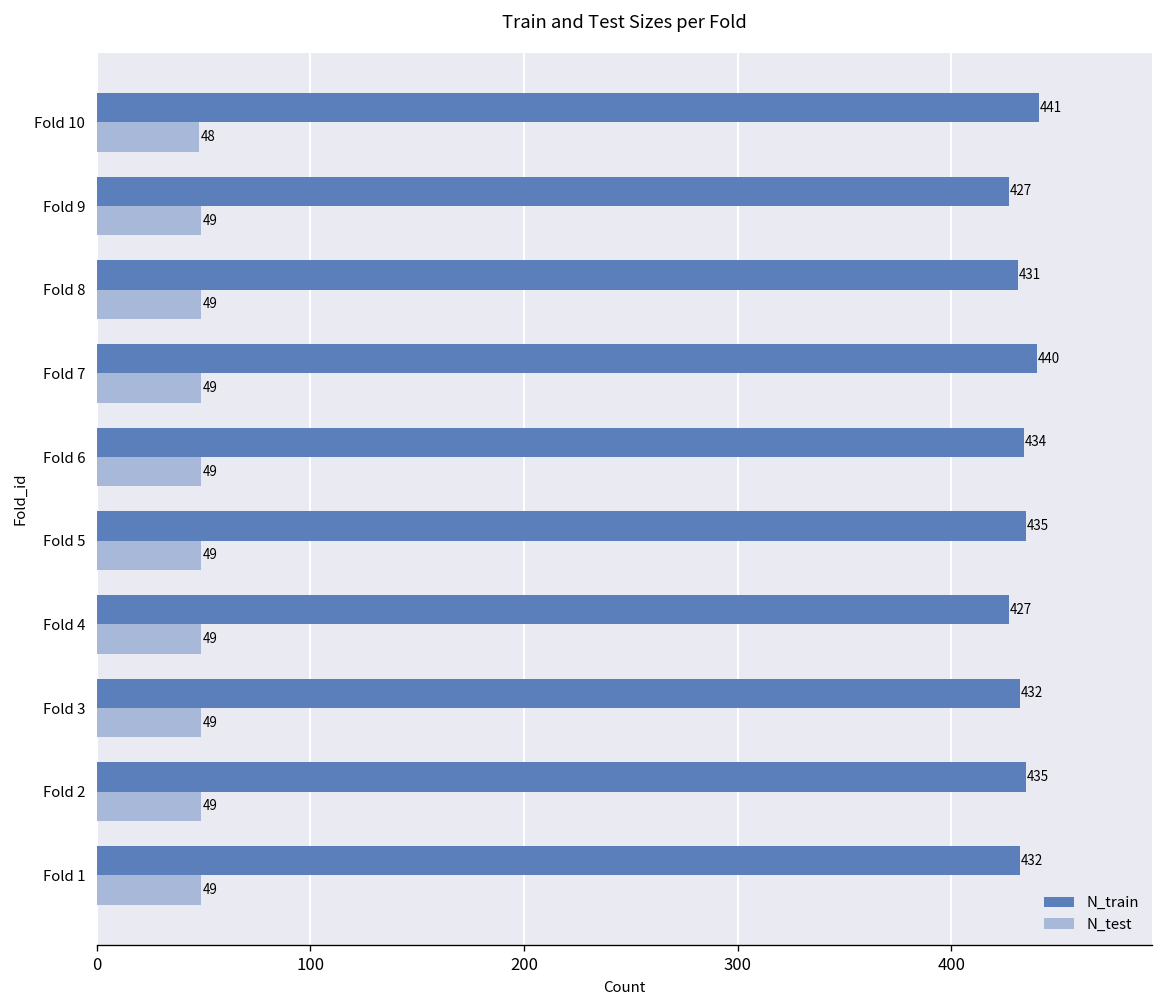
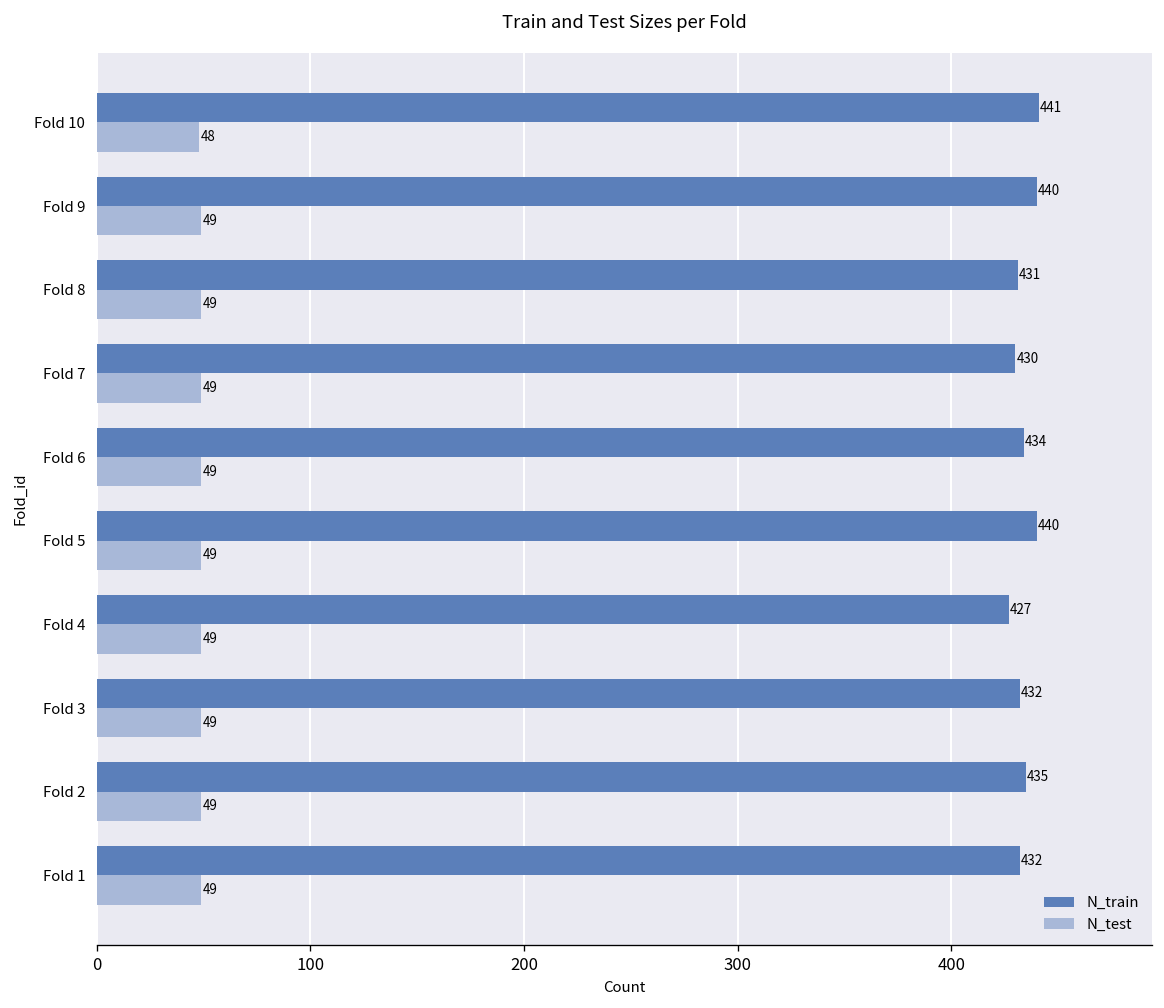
N_train, Fold 9: 427 -> 440
N_train, Fold 7: 440 -> 430
N_train, Fold 5: 435 -> 440
